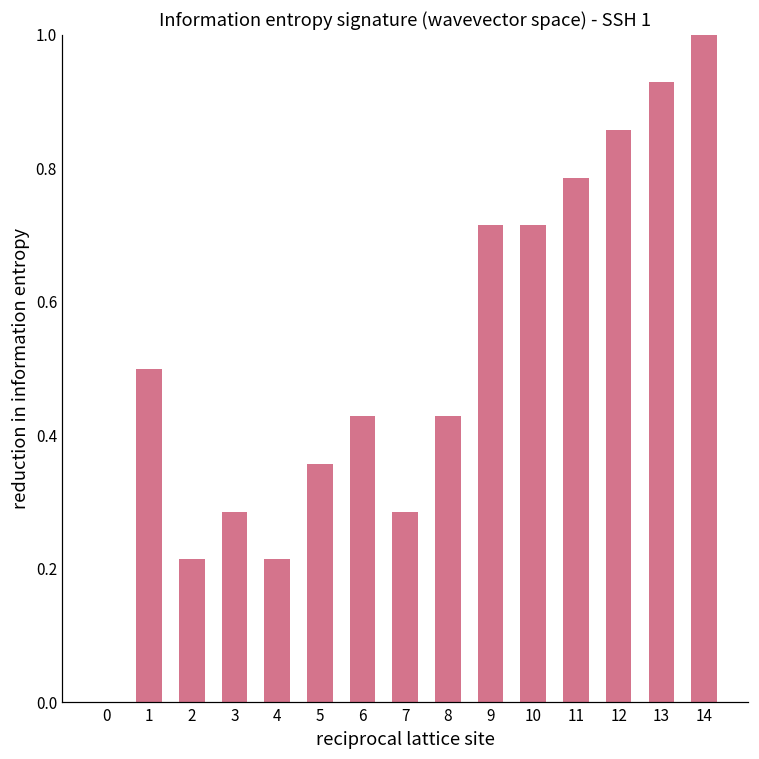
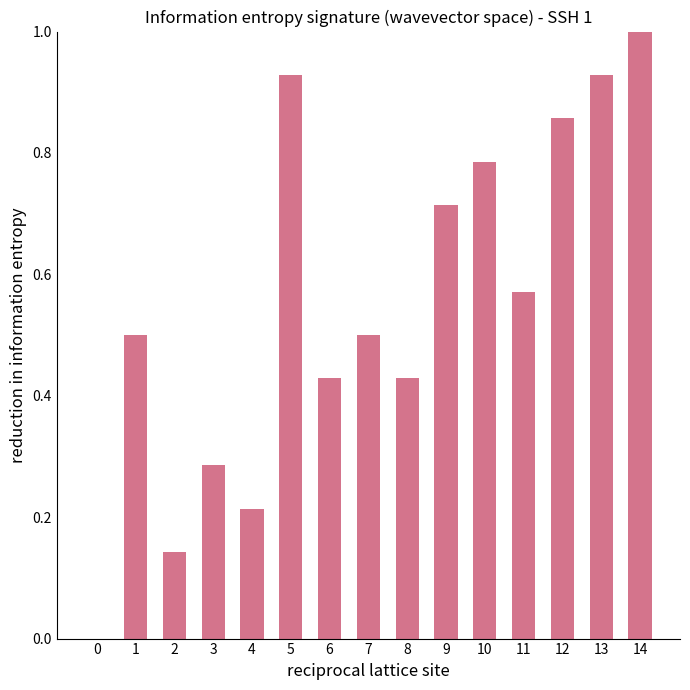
2: 0.21 -> 0.14
5: 0.36 -> 0.93
7: 0.29 -> 0.50
10: 0.71 -> 0.79
11: 0.79 -> 0.57
